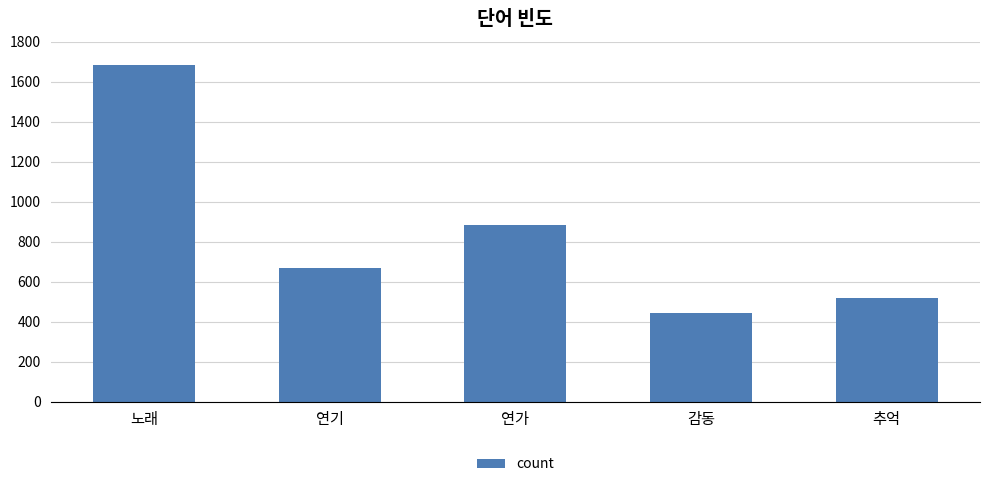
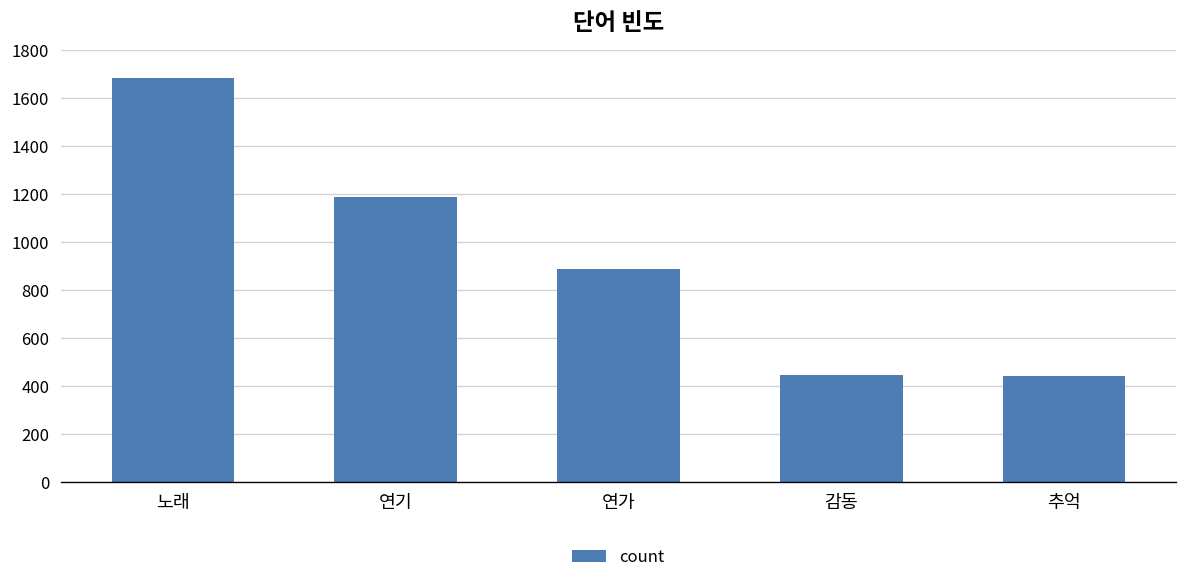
연기: 670 -> 1190
추억: 520 -> 440
